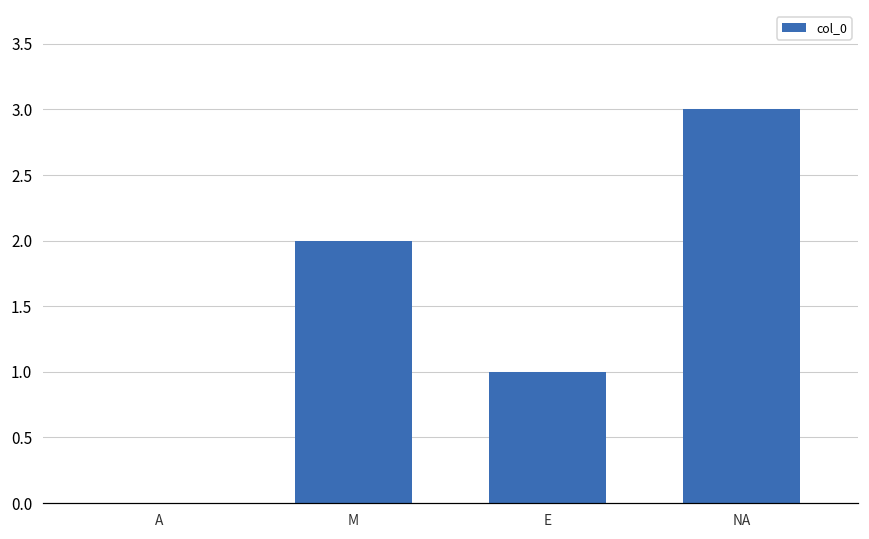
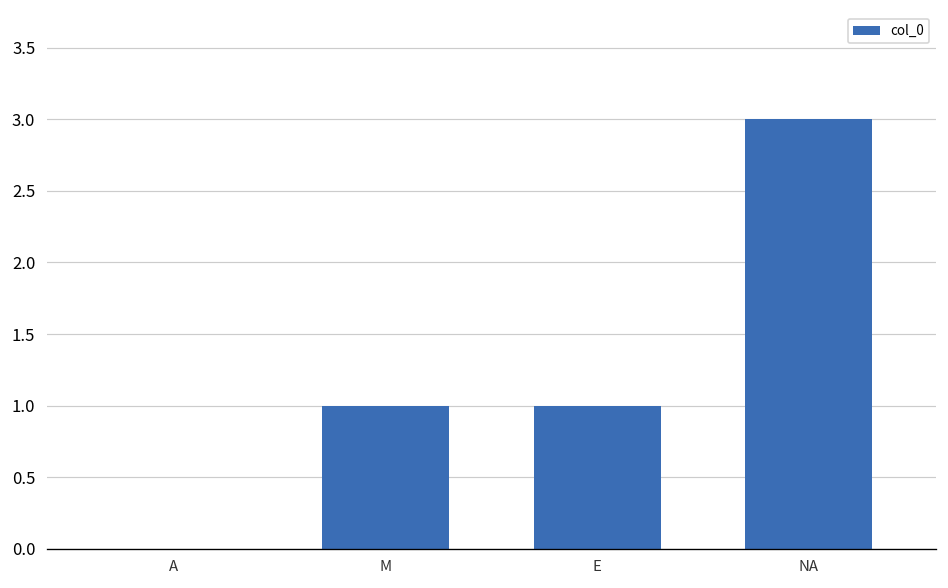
M: 2 -> 1
